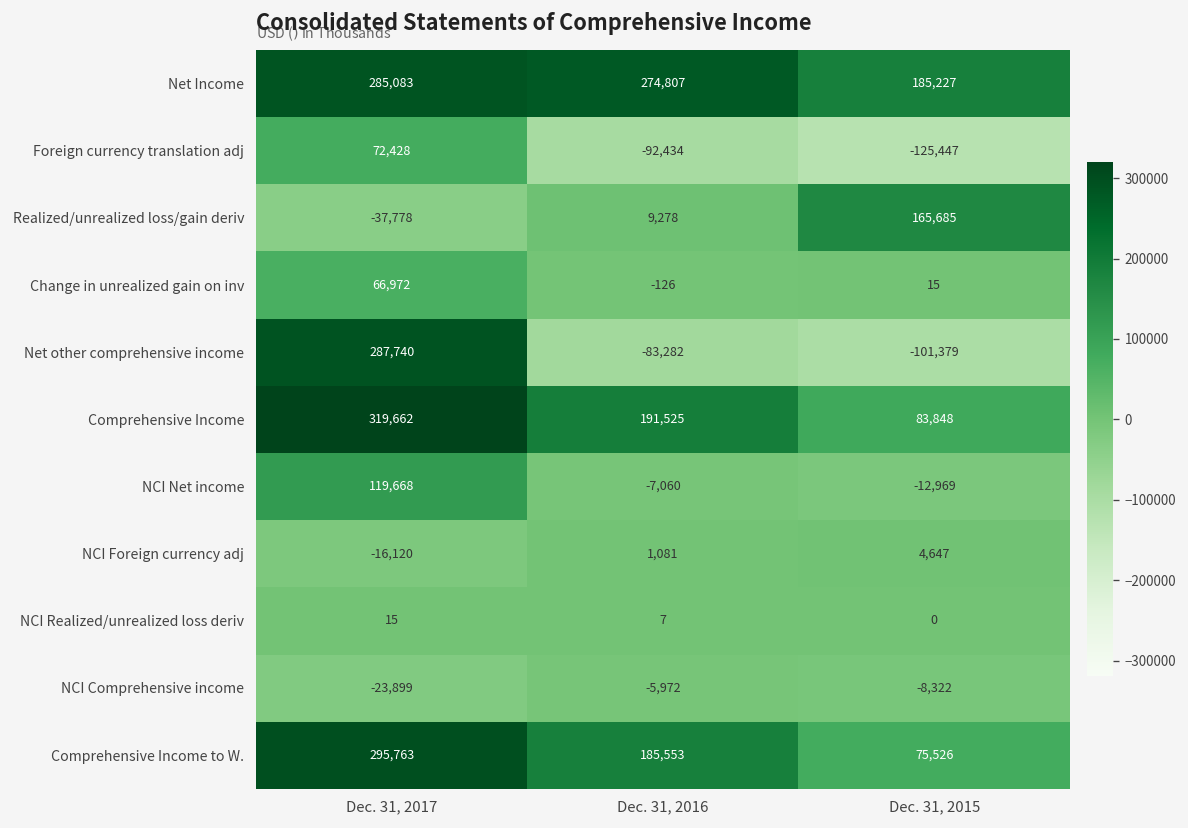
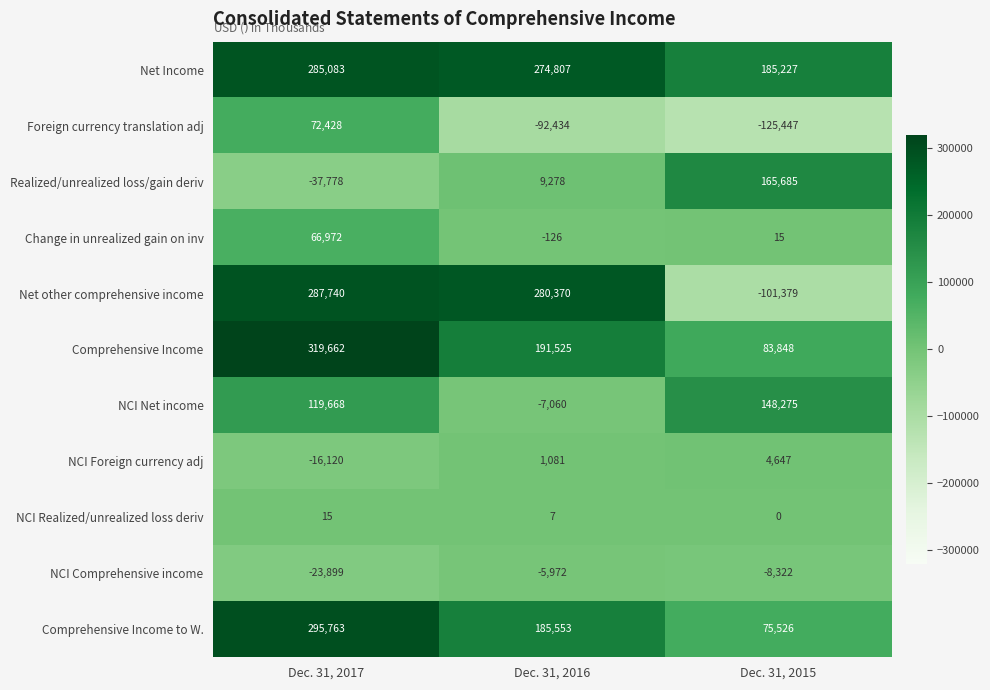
Net other comprehensive income, Dec. 31, 2016: -83,282 -> 280,370
NCI Net income, Dec. 31, 2015: -12,969 -> 148,275
